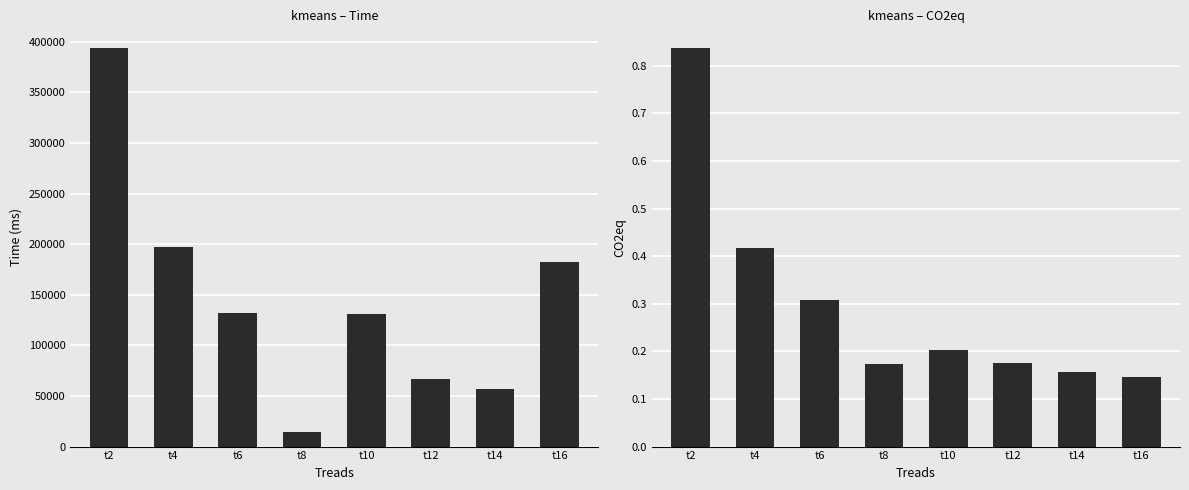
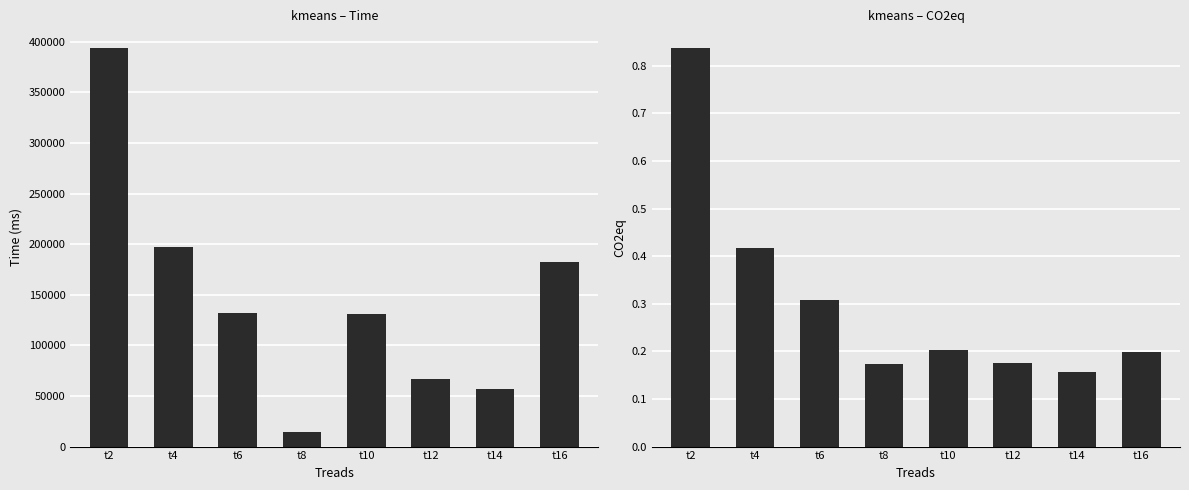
kmeans – CO2eq, t16: 0.15 -> 0.20
